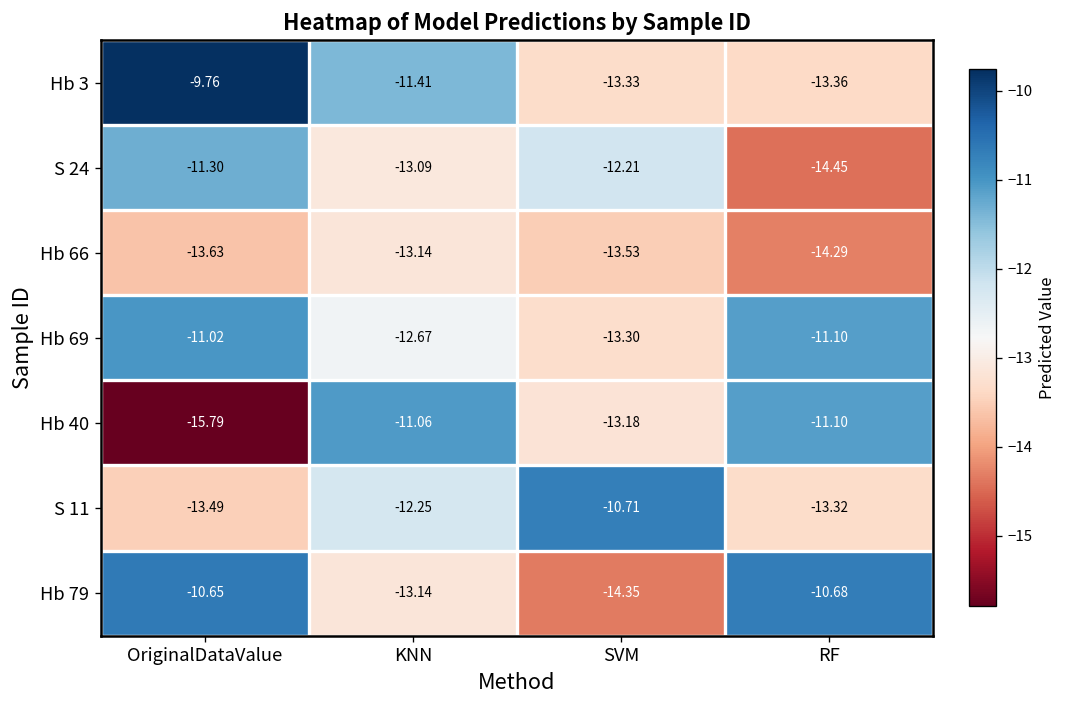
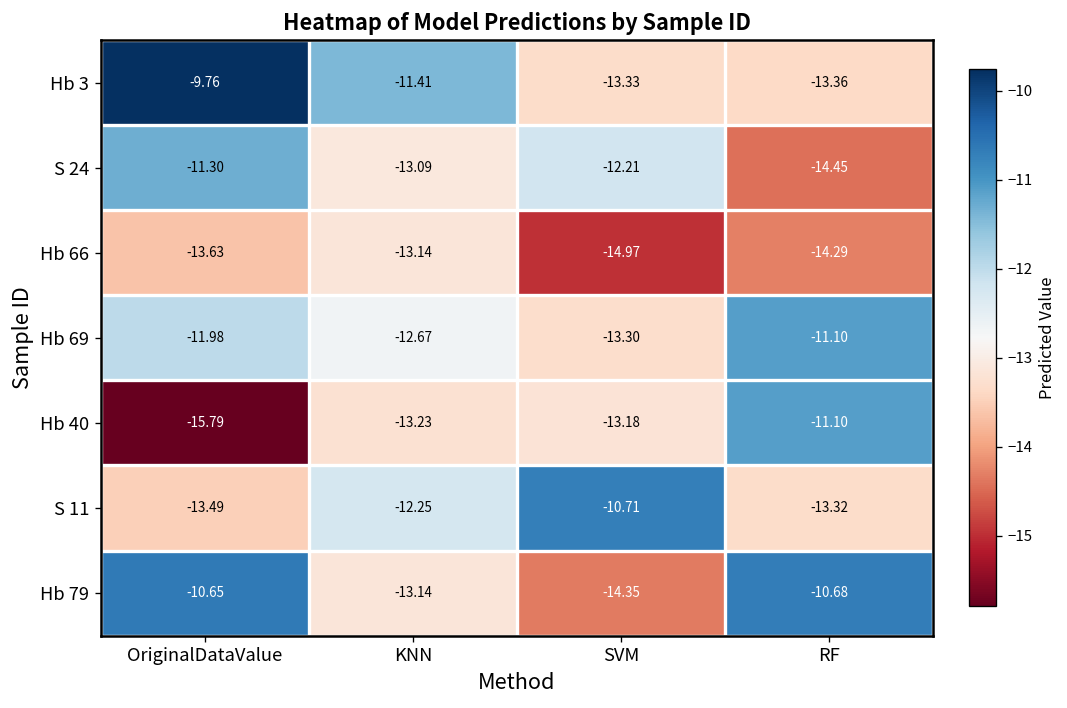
Hb 66, SVM: -13.53 -> -14.97
Hb 69, OriginalDataValue: -11.02 -> -11.98
Hb 40, KNN: -11.06 -> -13.23
